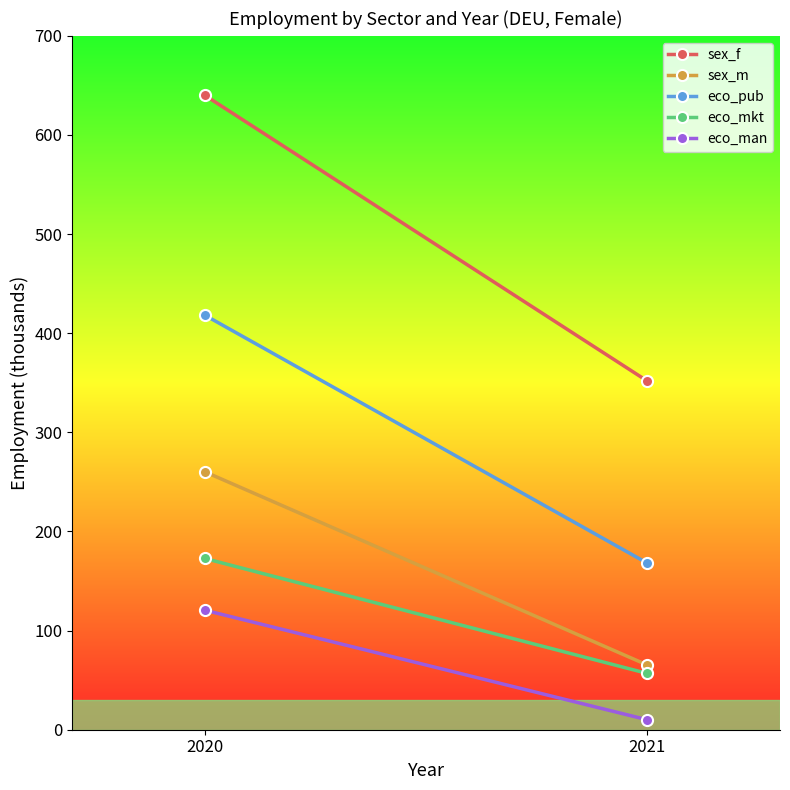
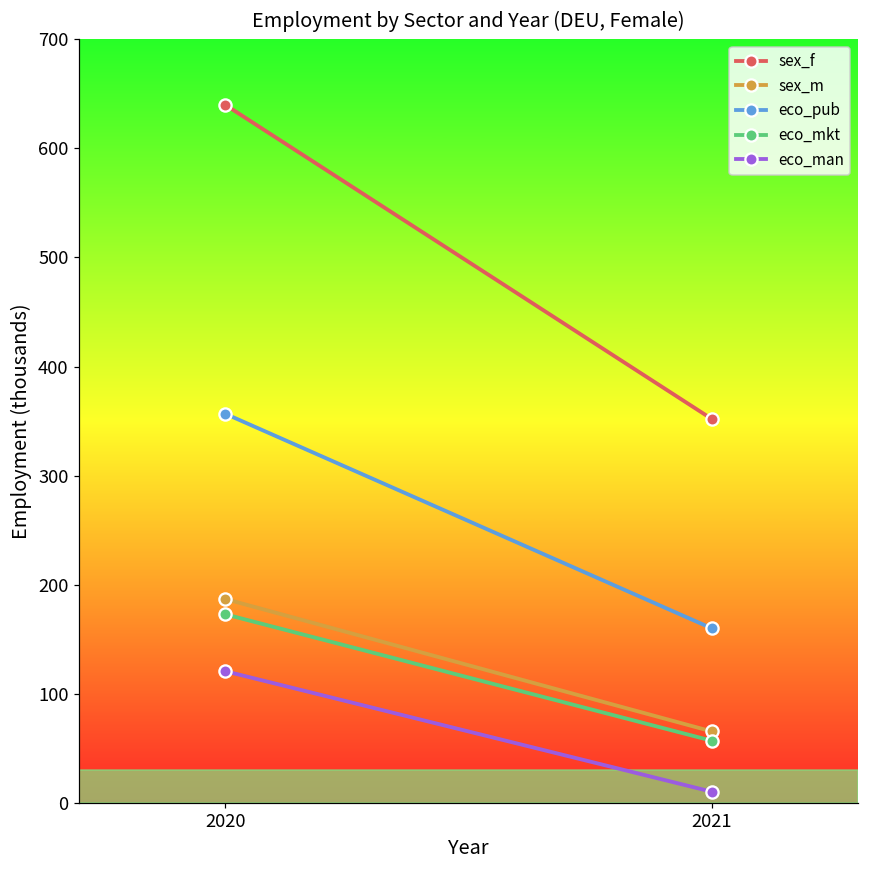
sex_m, 2020: 260 -> 190
eco_pub, 2020: 420 -> 360
eco_pub, 2021: 170 -> 160
